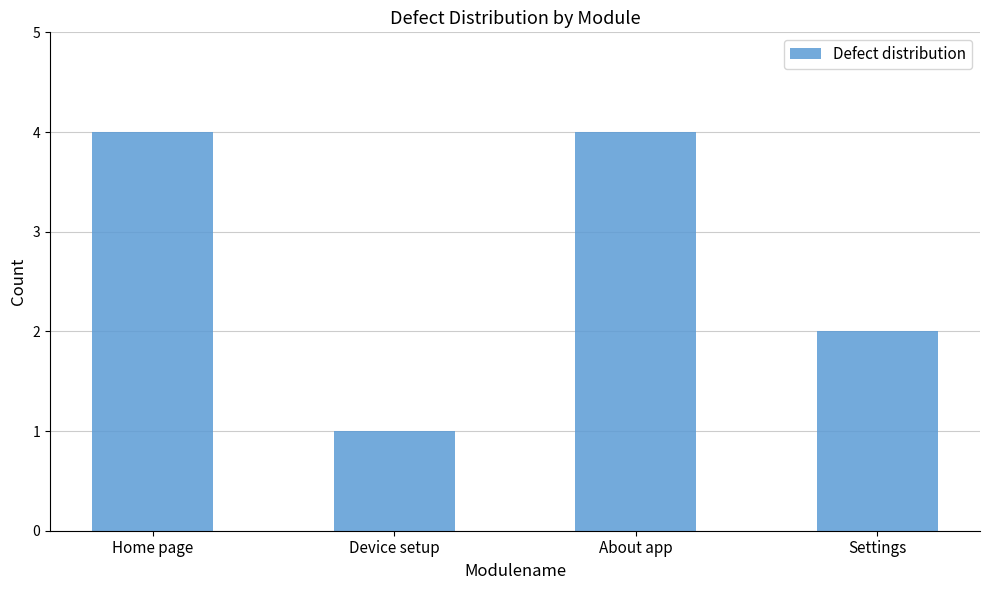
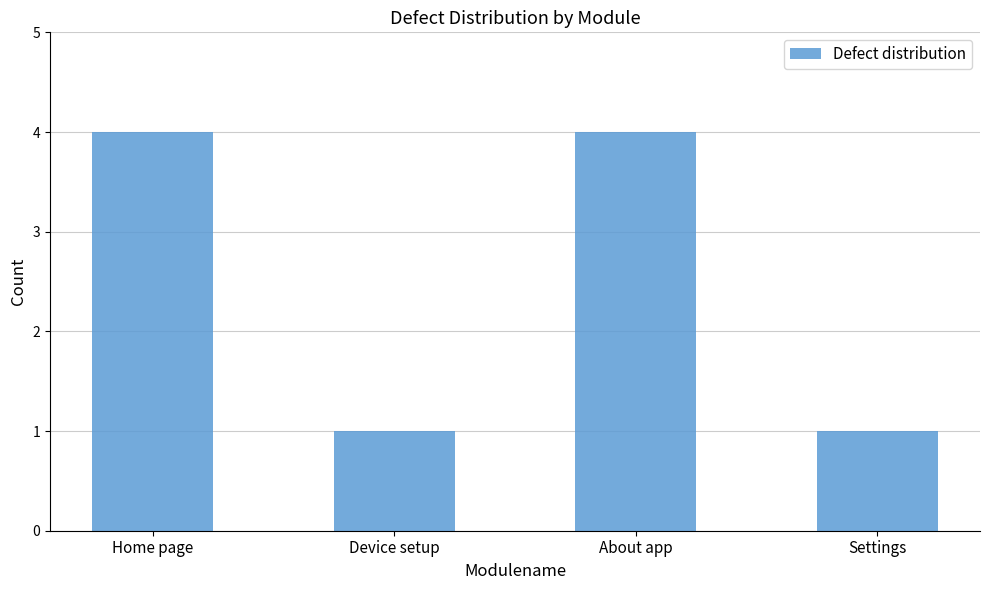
Settings: 2 -> 1
